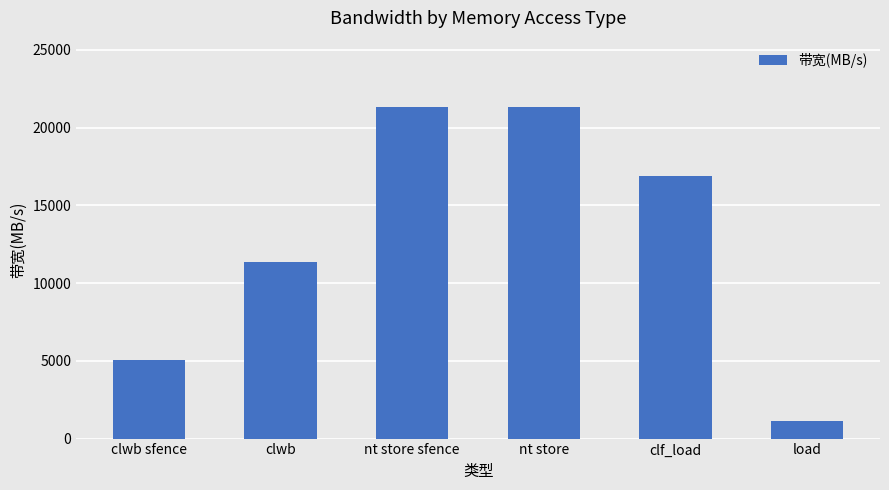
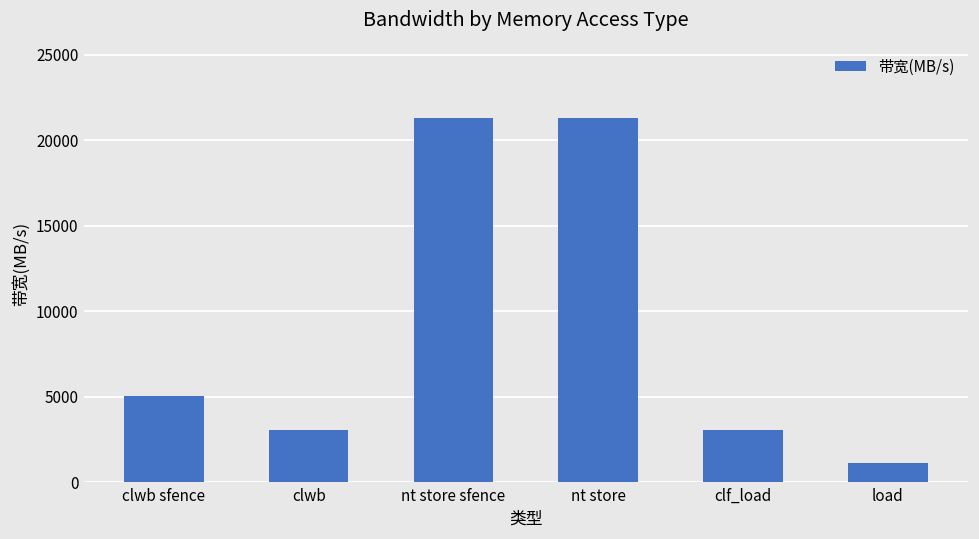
clwb: 11300 -> 3000
clf_load: 16900 -> 3000
